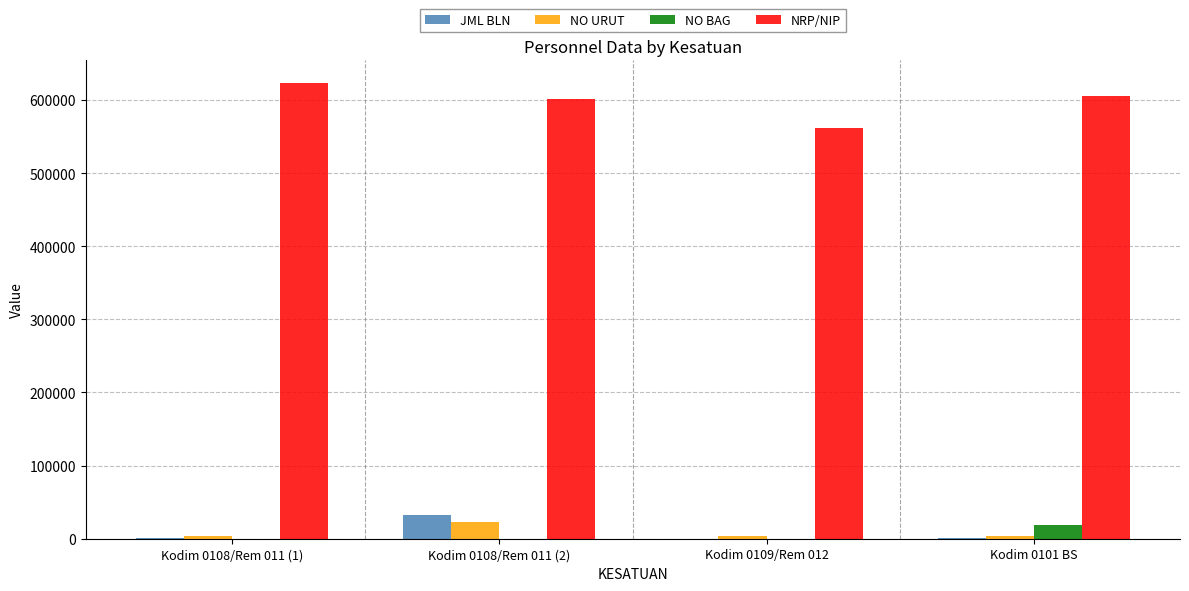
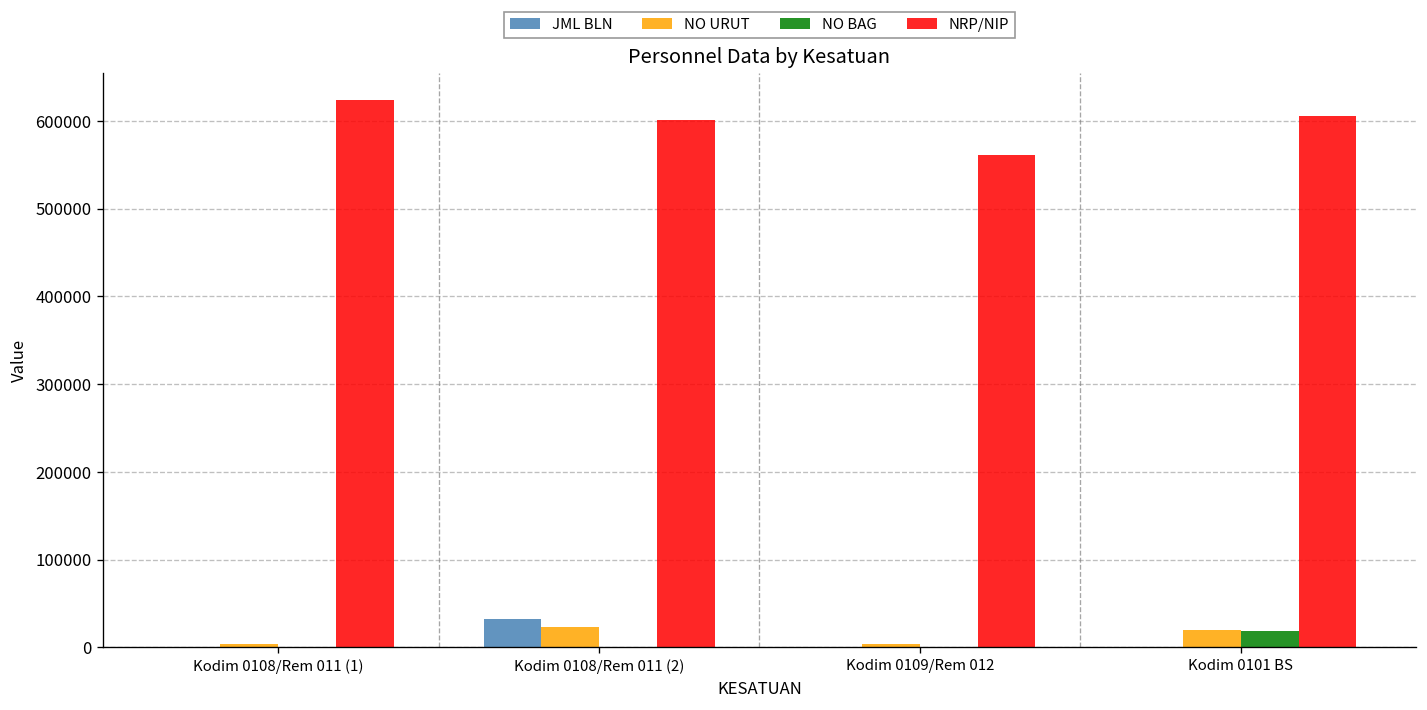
NO URUT, Kodim 0101 BS: 0 -> 20000
